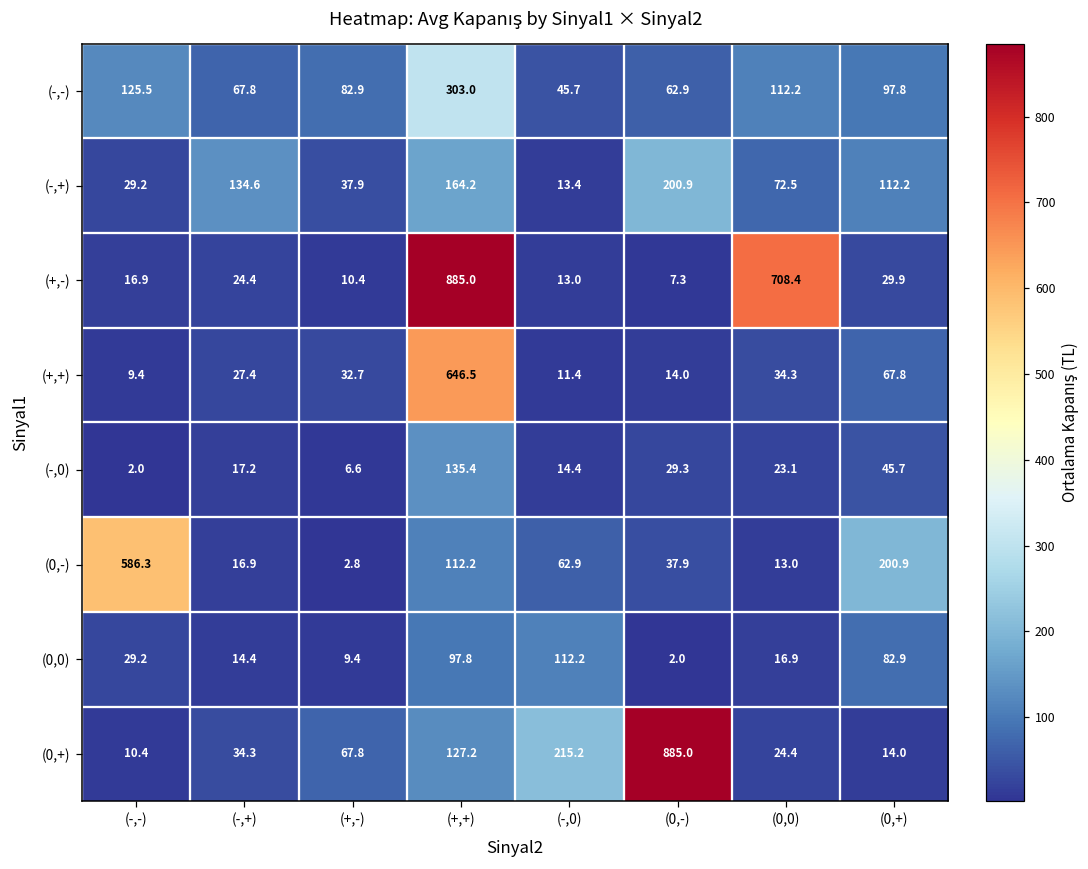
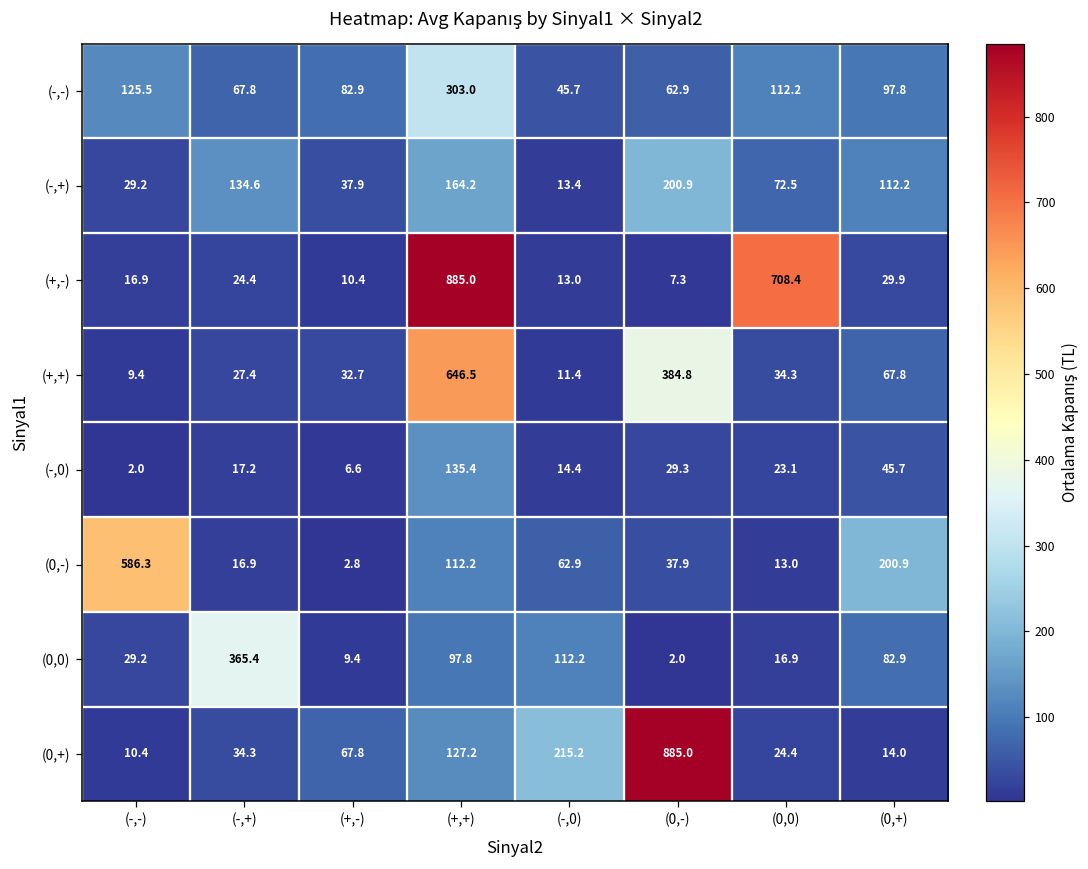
(+,+), (0,-): 14.0 -> 384.8
(0,0), (-,+): 14.4 -> 365.4
